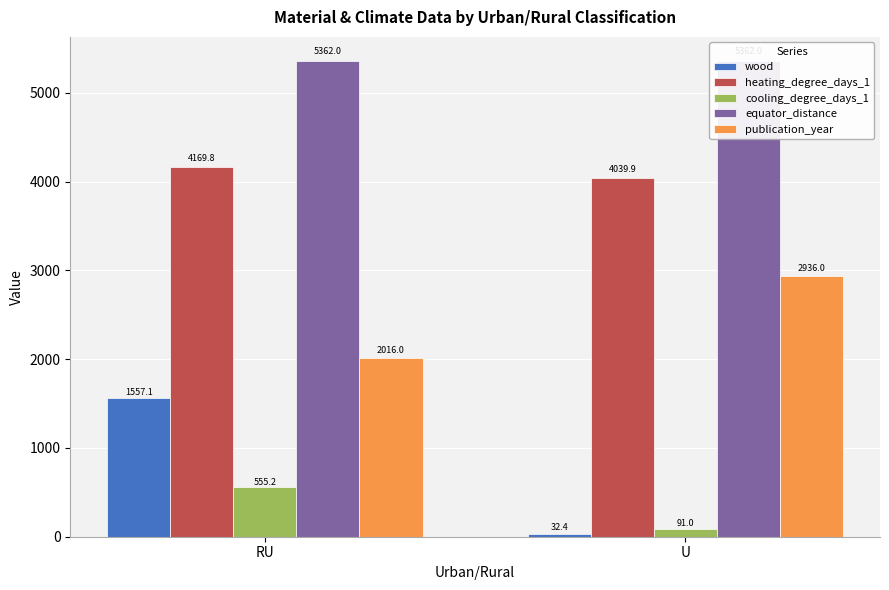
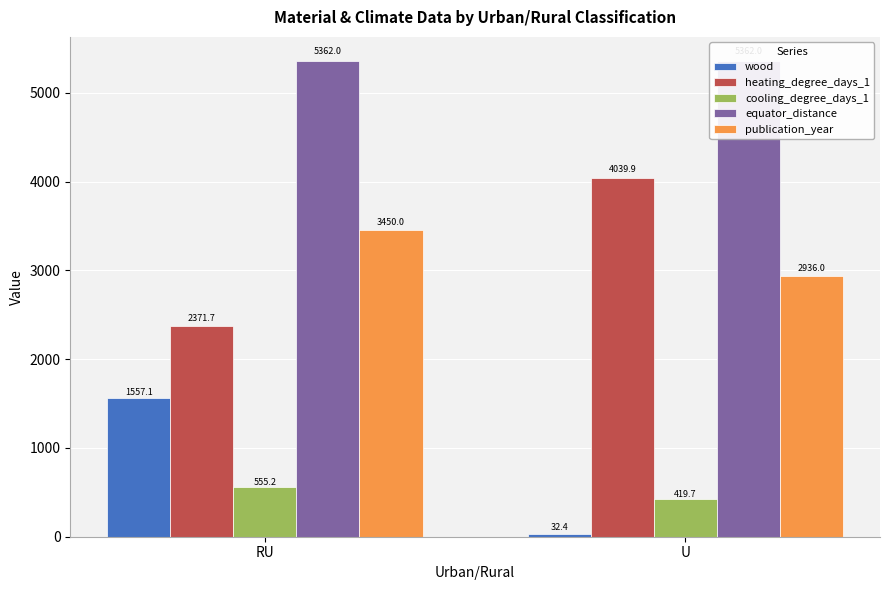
heating_degree_days_1, RU: 4169.8 -> 2371.7
publication_year, RU: 2016.0 -> 3450.0
cooling_degree_days_1, U: 91.0 -> 419.7
